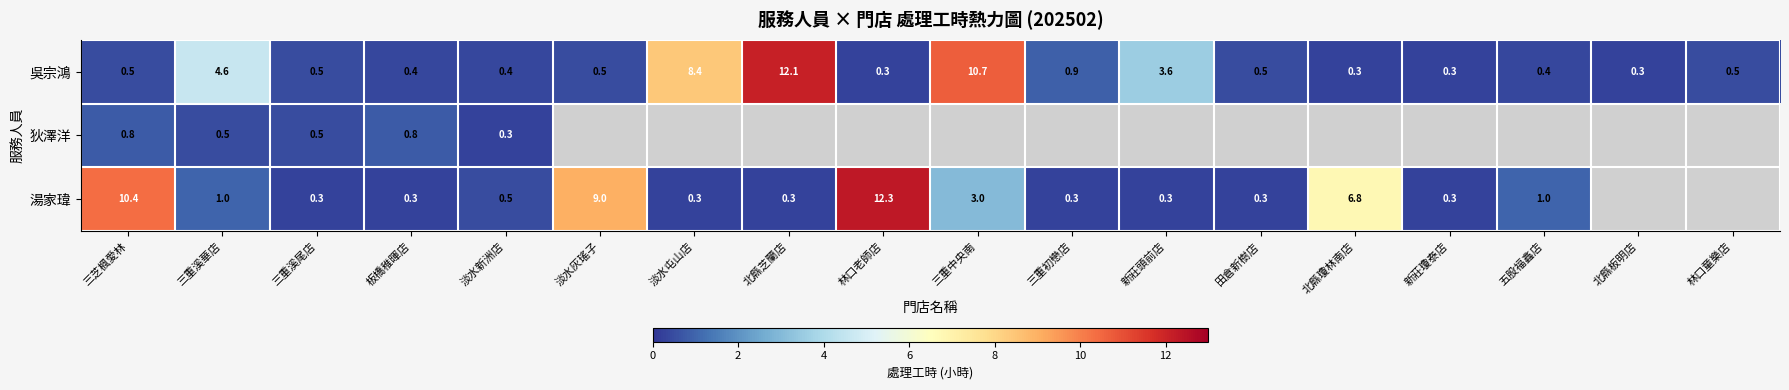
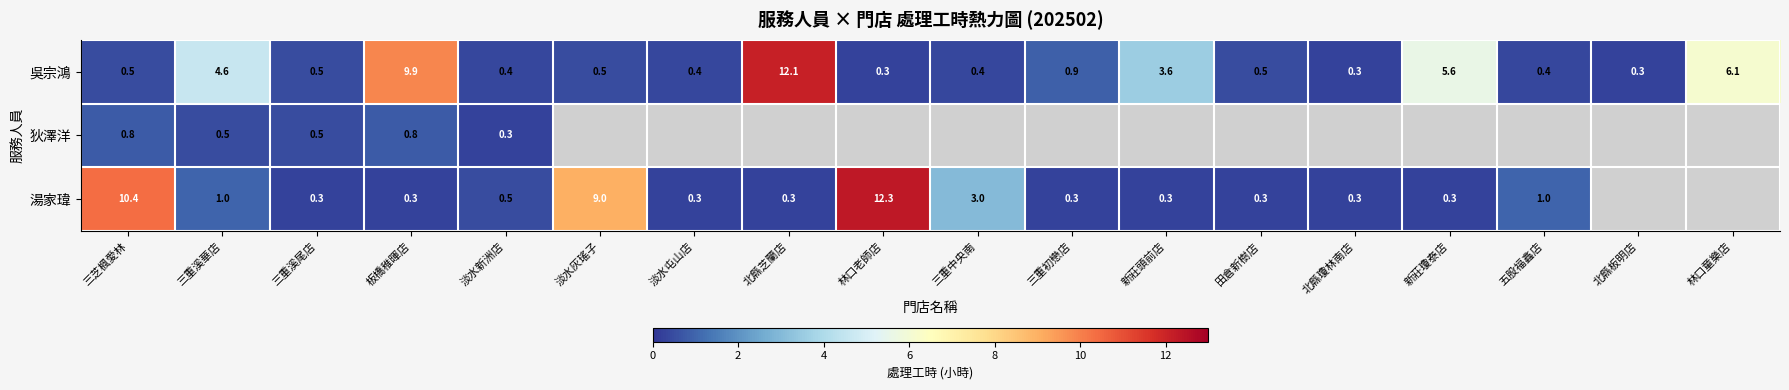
吳宗鴻, 板橋稚暉店: 0.4 -> 9.9
吳宗鴻, 淡水屯山店: 8.4 -> 0.4
吳宗鴻, 三重中央南: 10.7 -> 0.4
吳宗鴻, 新莊瓊泰店: 0.3 -> 5.6
吳宗鴻, 林口童樂店: 0.5 -> 6.1
湯家瑋, 北縣瓊林南店: 6.8 -> 0.3
